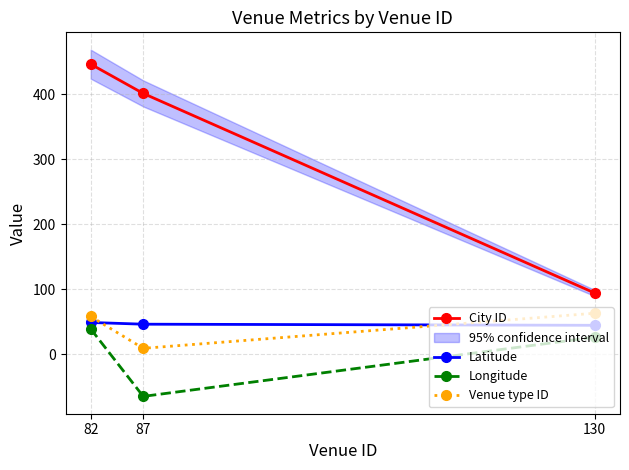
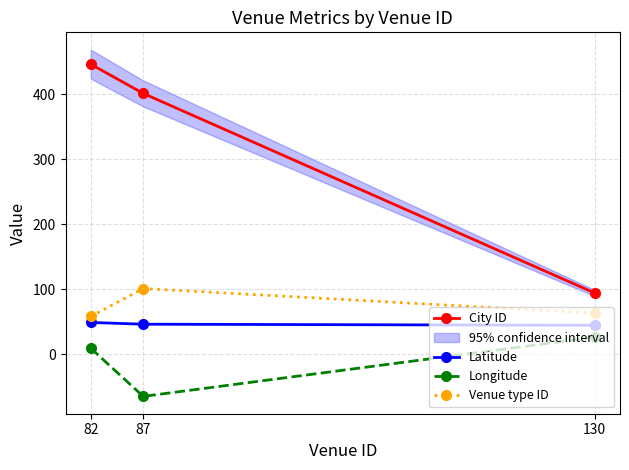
Longitude, 82: 40 -> 10
Venue type ID, 87: 10 -> 100
